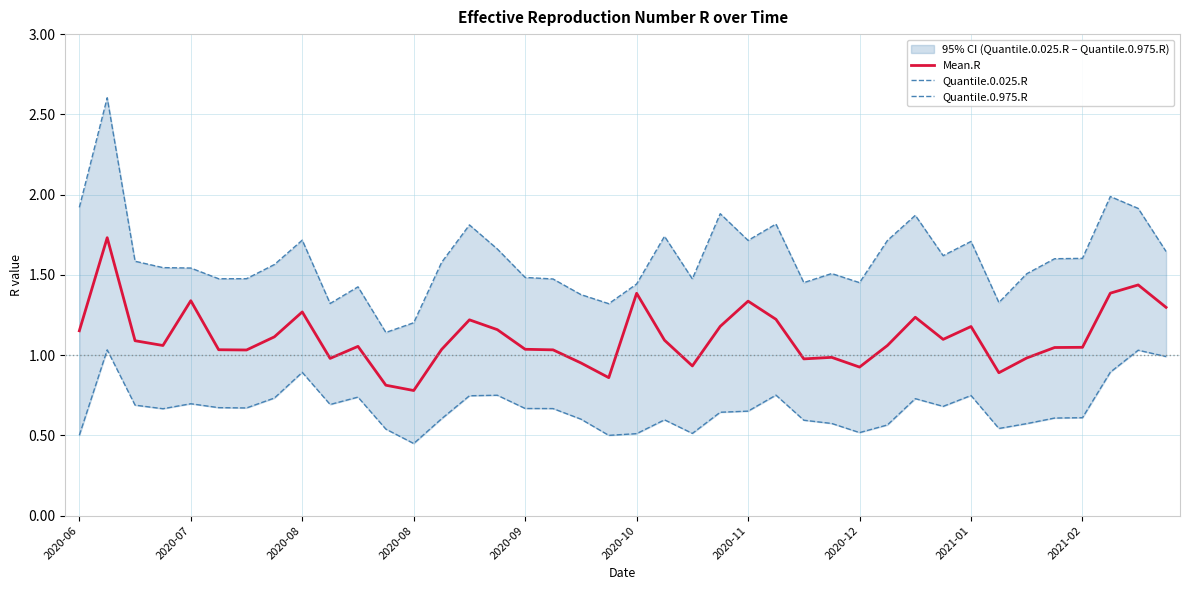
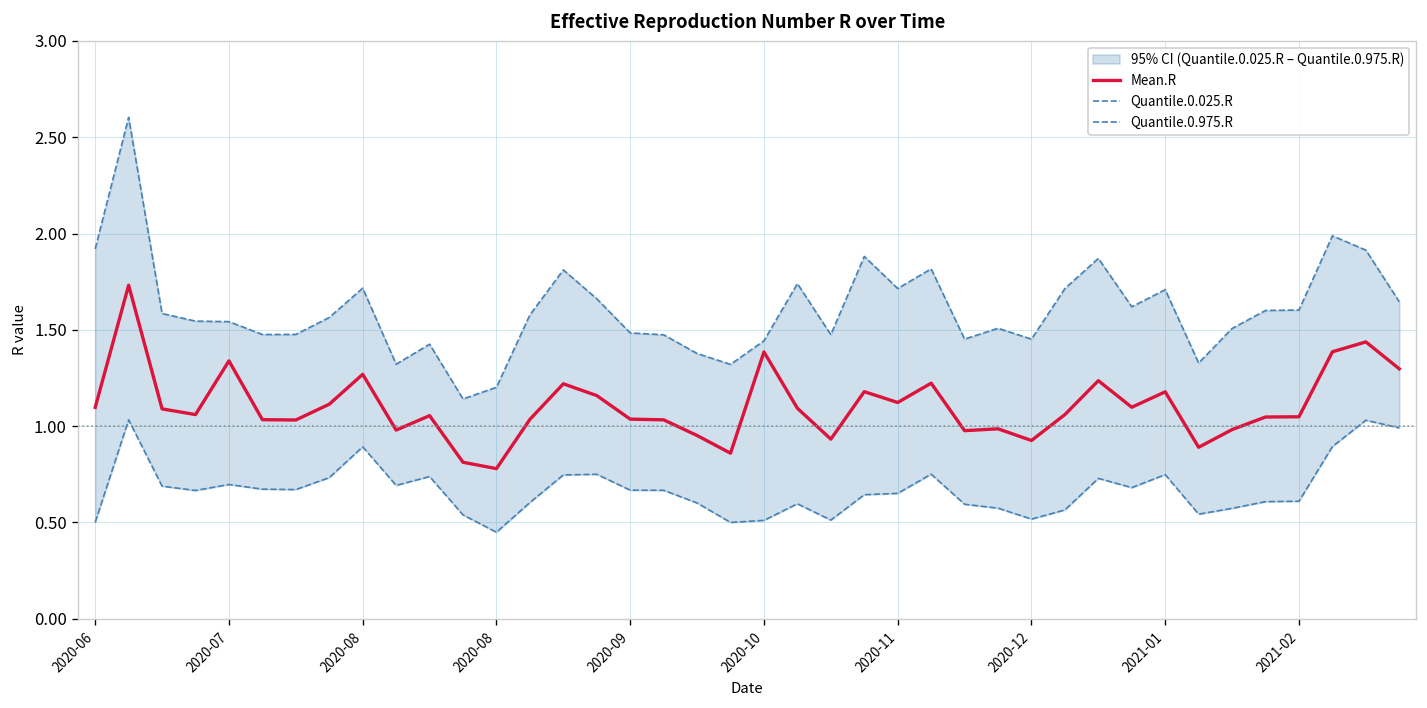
Mean.R, 2020-06: 1.15 -> 1.10
Mean.R, 2020-11: 1.34 -> 1.12
